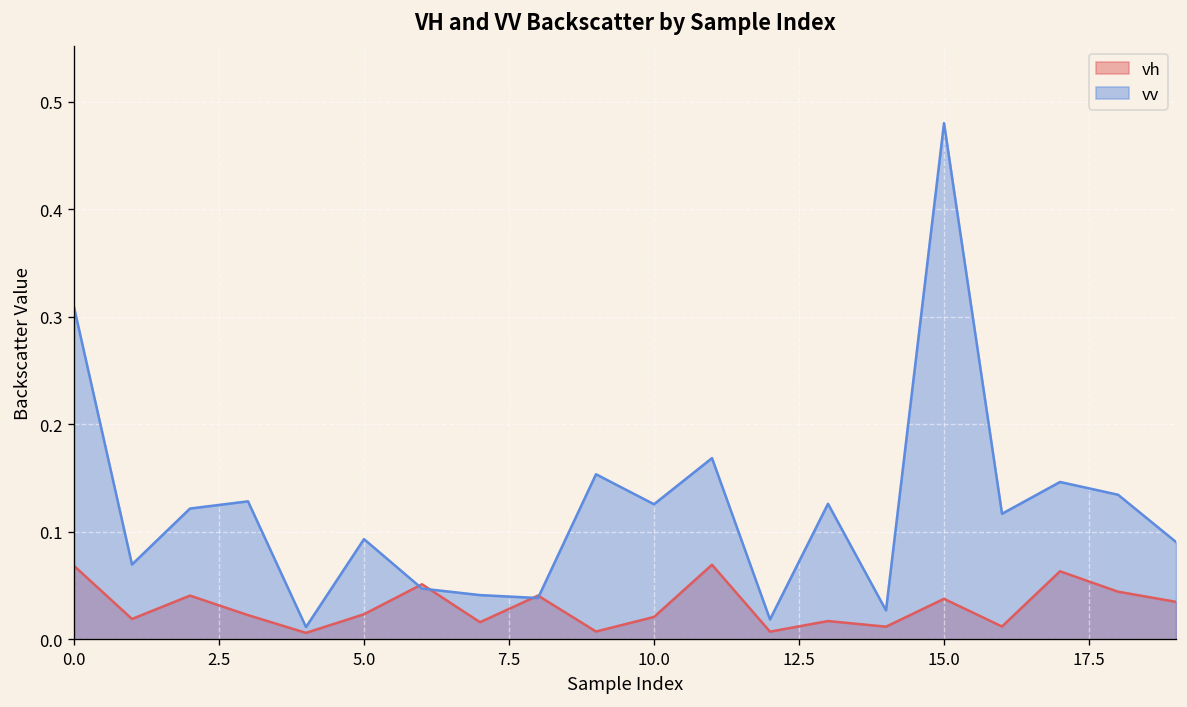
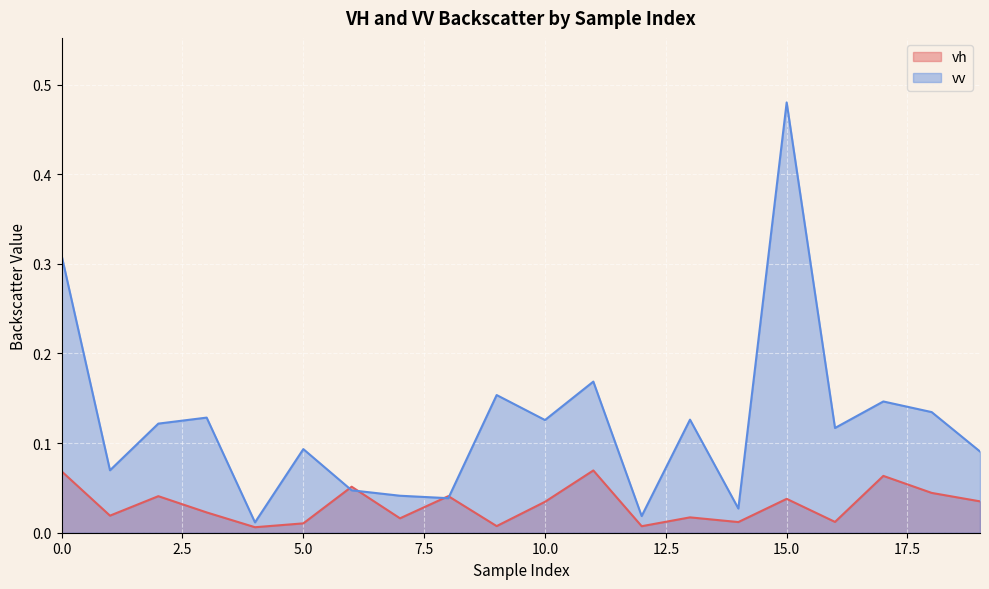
vh, 5.0: 0.02 -> 0.01
vh, 10.0: 0.02 -> 0.03
